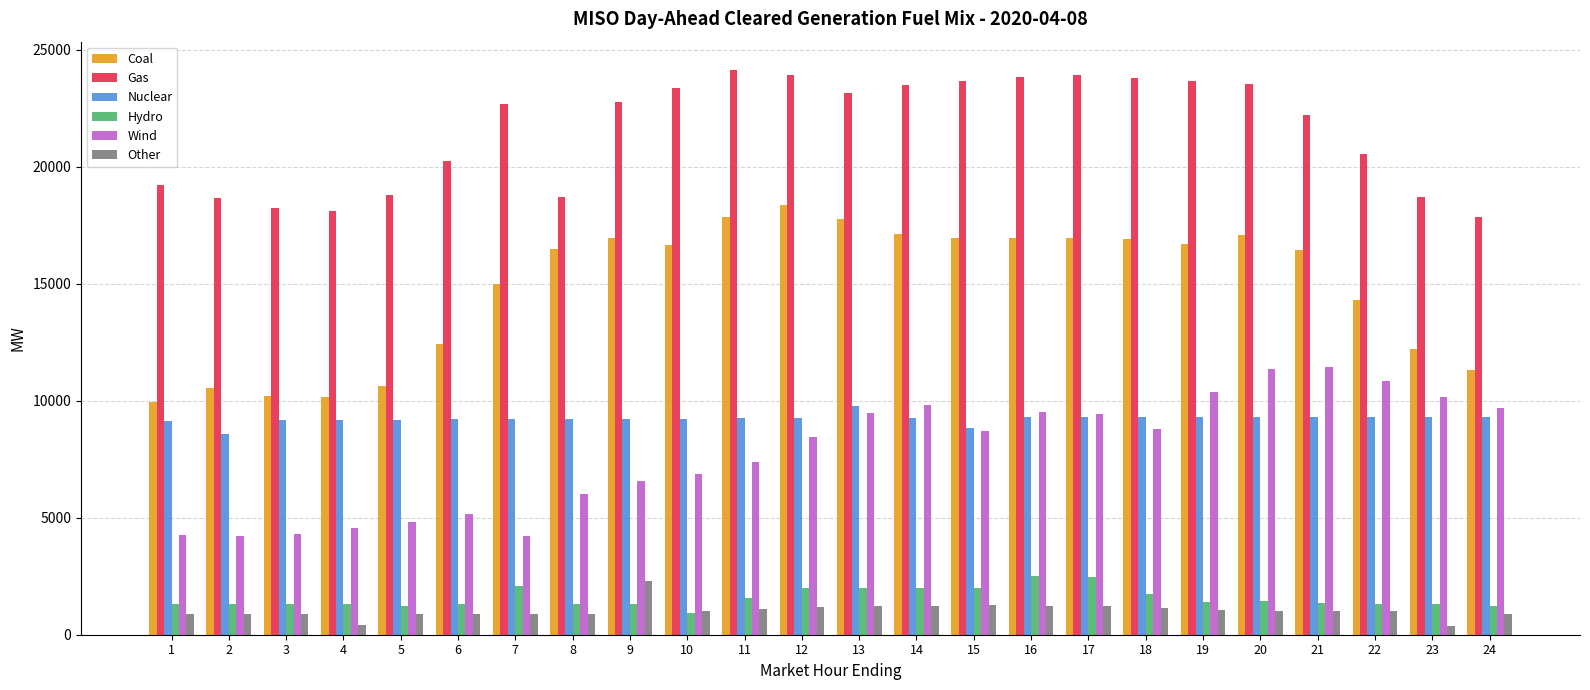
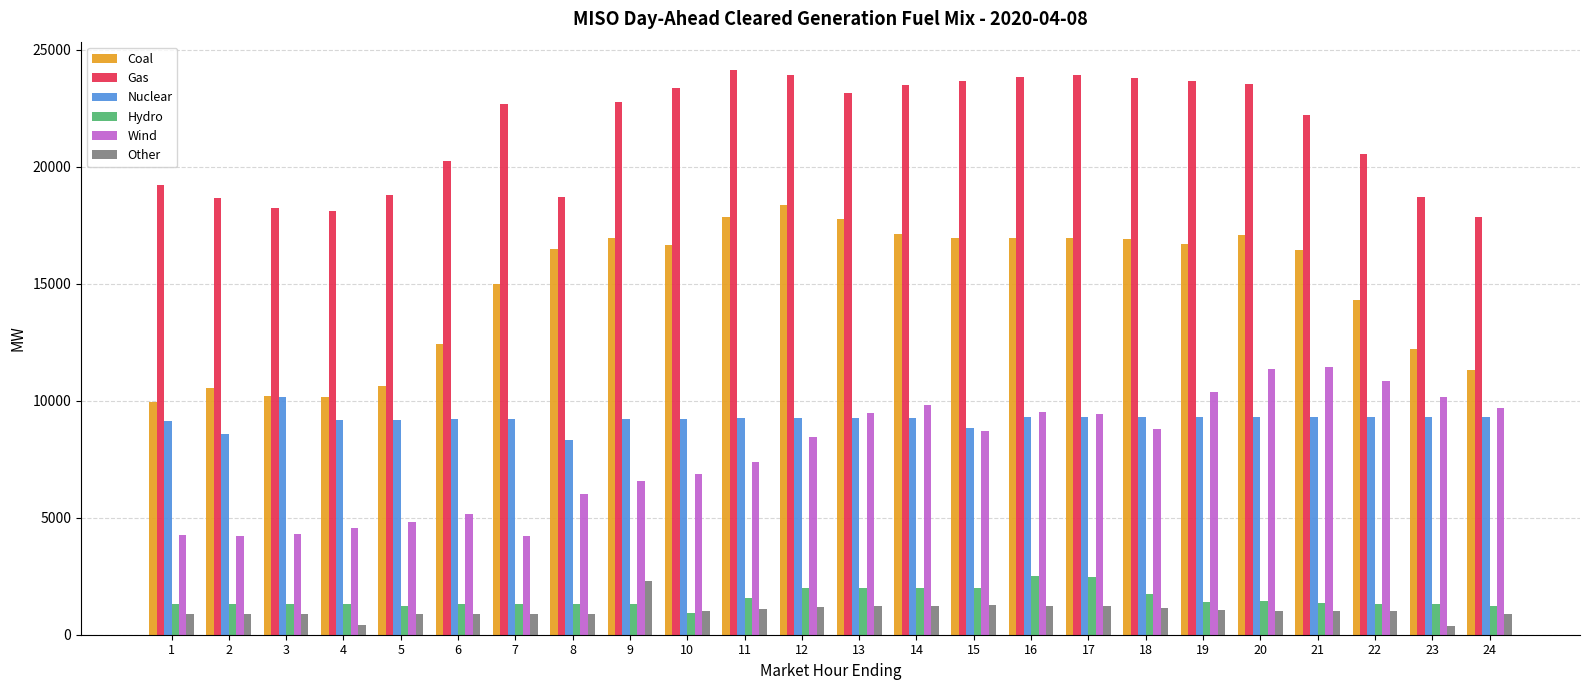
Nuclear, 3: 9200 -> 10200
Hydro, 7: 2100 -> 1300
Nuclear, 8: 9200 -> 8300
Nuclear, 13: 9800 -> 9300
